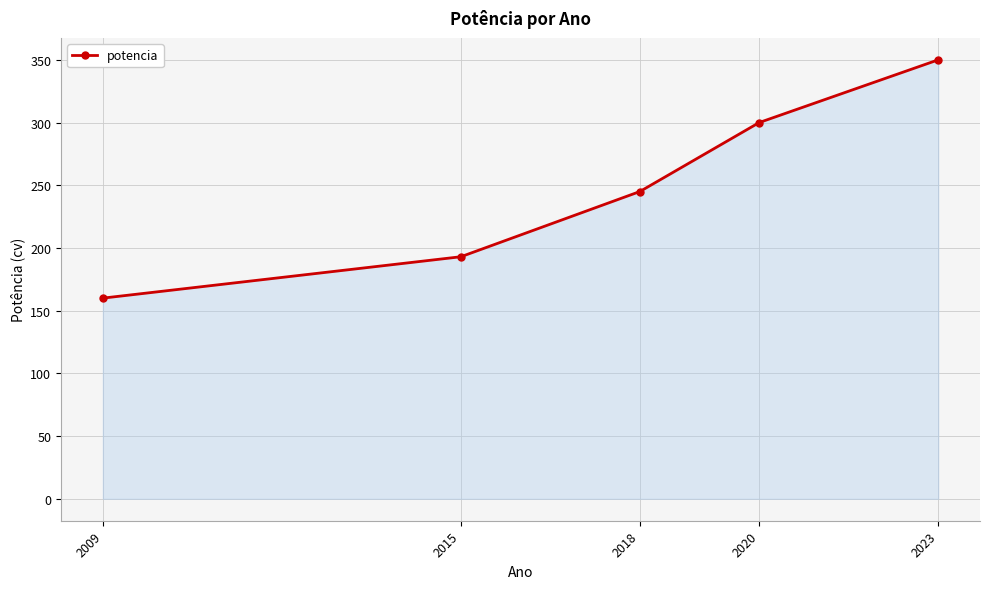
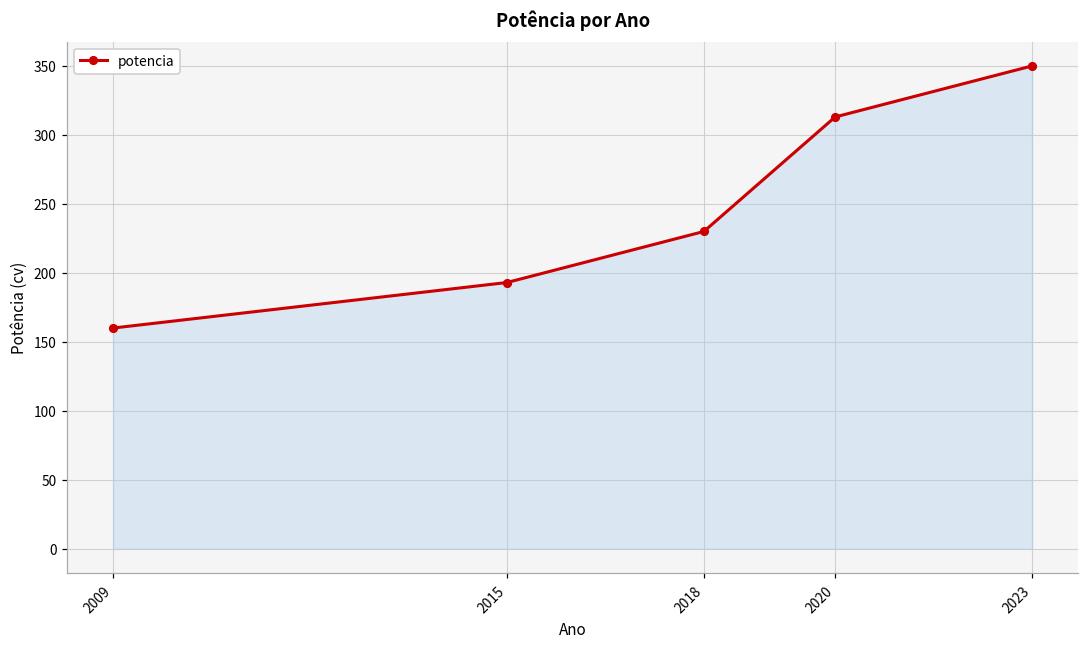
2018: 245 -> 230
2020: 300 -> 313
